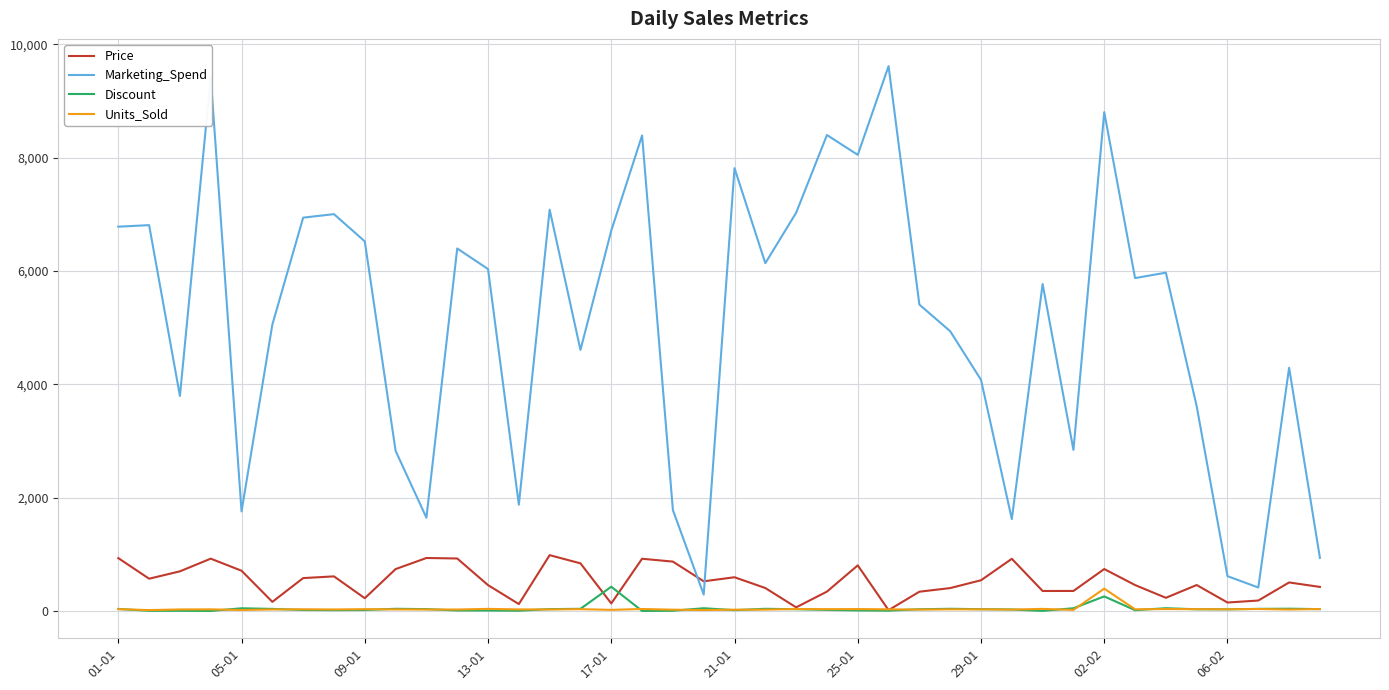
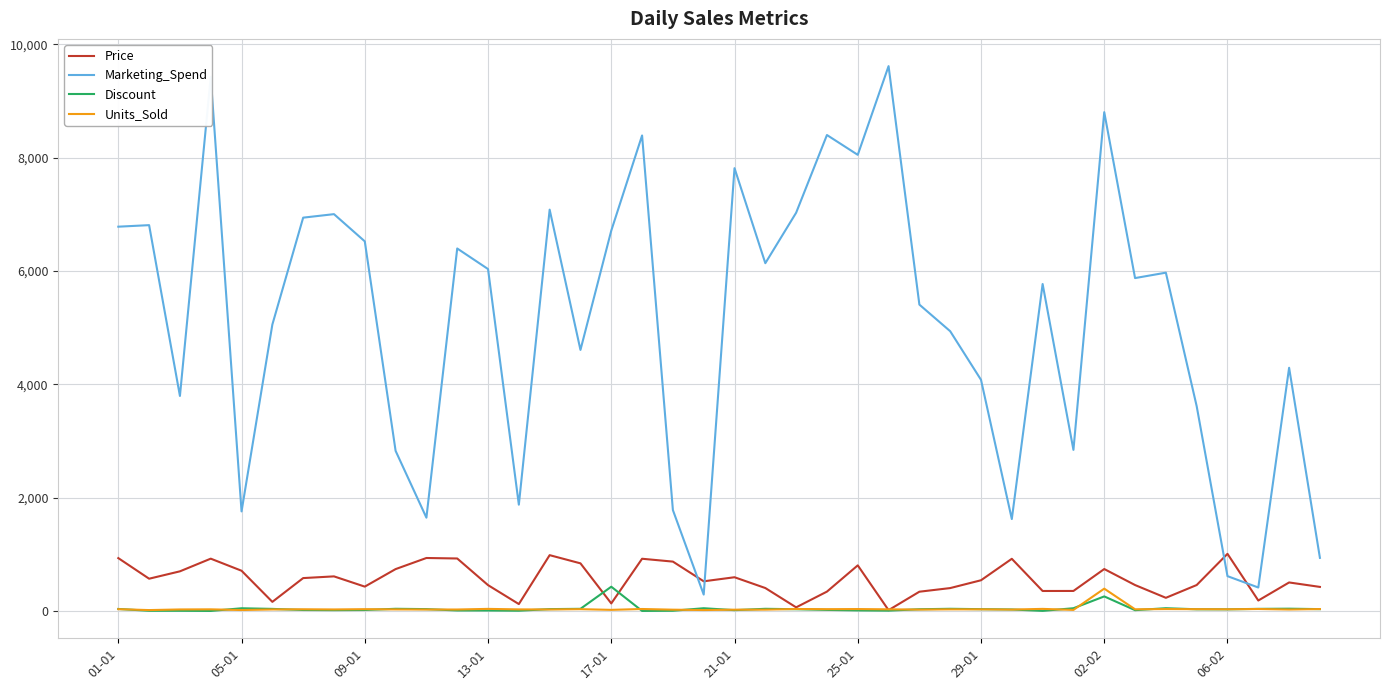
Price, 09-01: 200 -> 400
Price, 06-02: 100 -> 1,000
